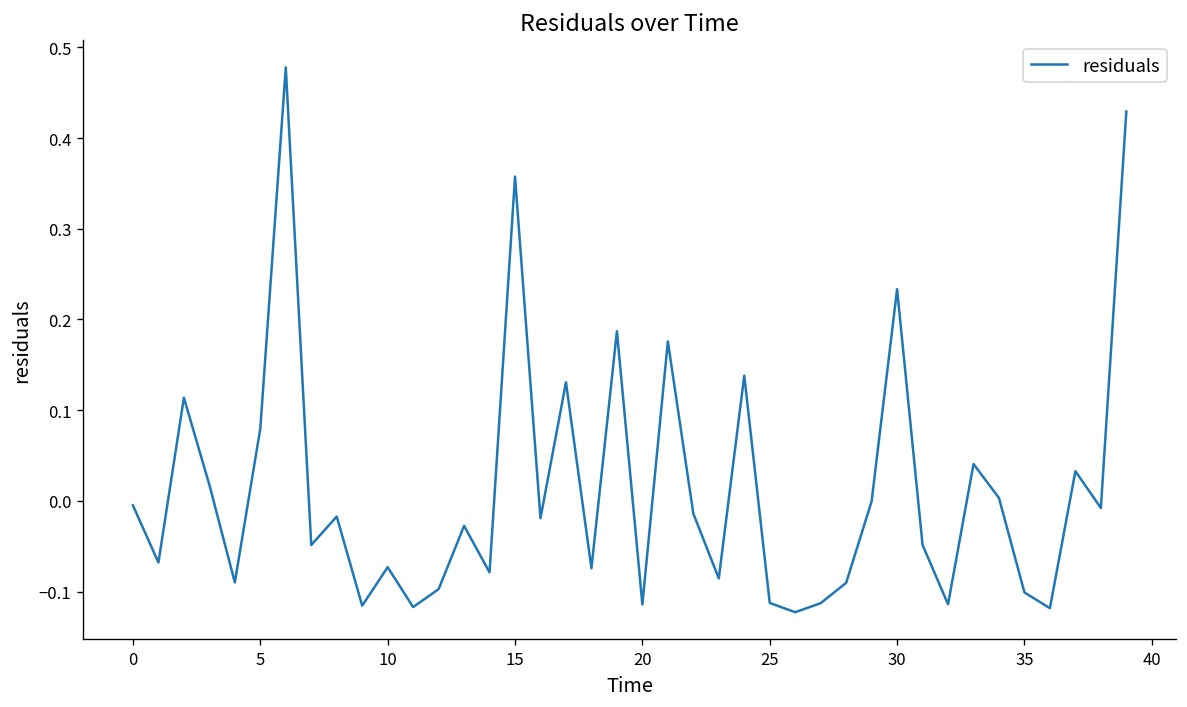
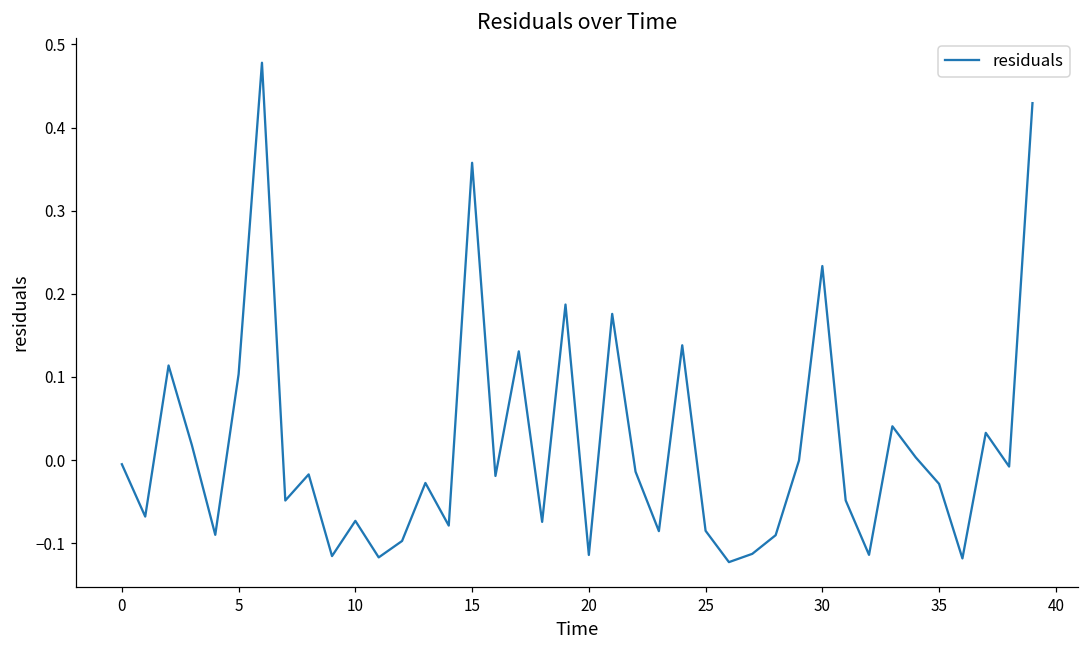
5: 0.08 -> 0.10
25: -0.11 -> -0.09
35: -0.10 -> -0.03
